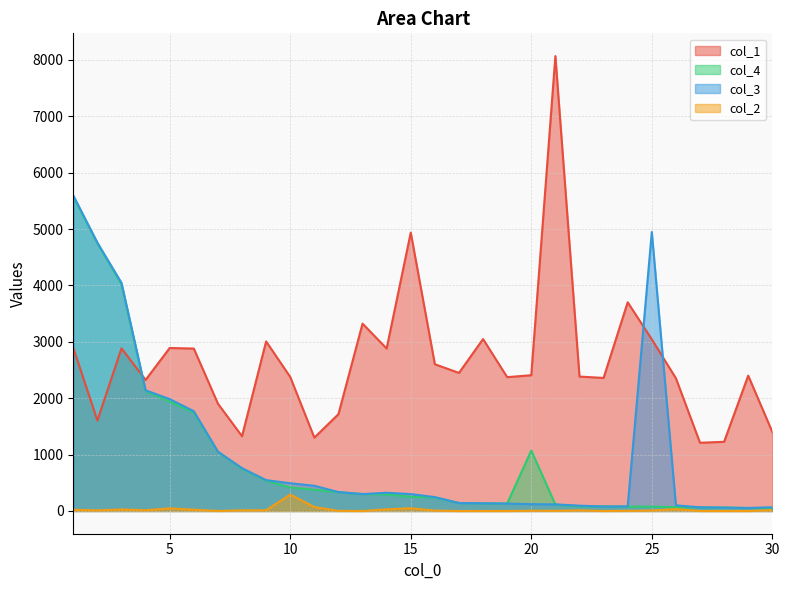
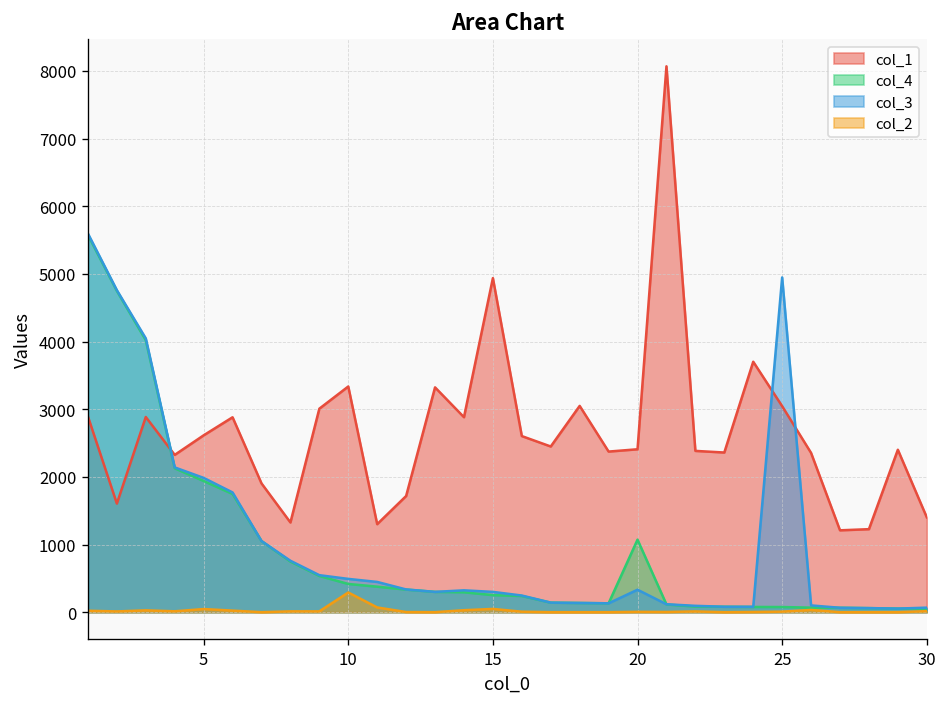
col_1, 5: 2900 -> 2600
col_1, 10: 2400 -> 3300
col_3, 20: 100 -> 300
